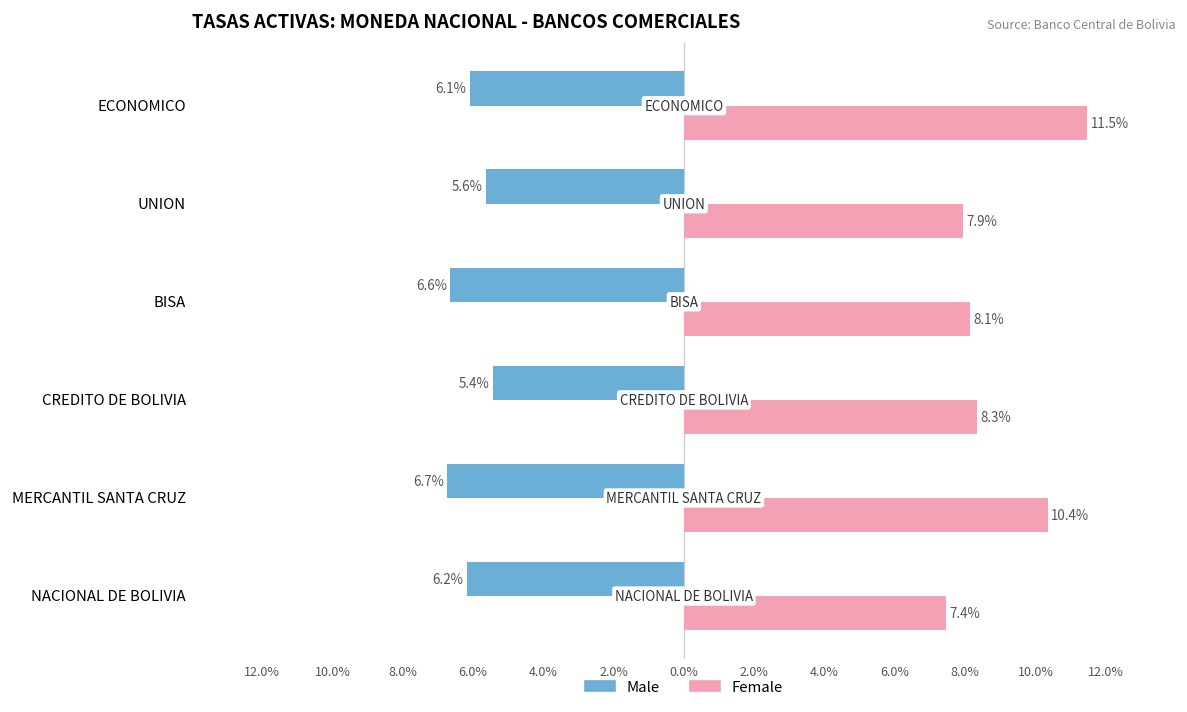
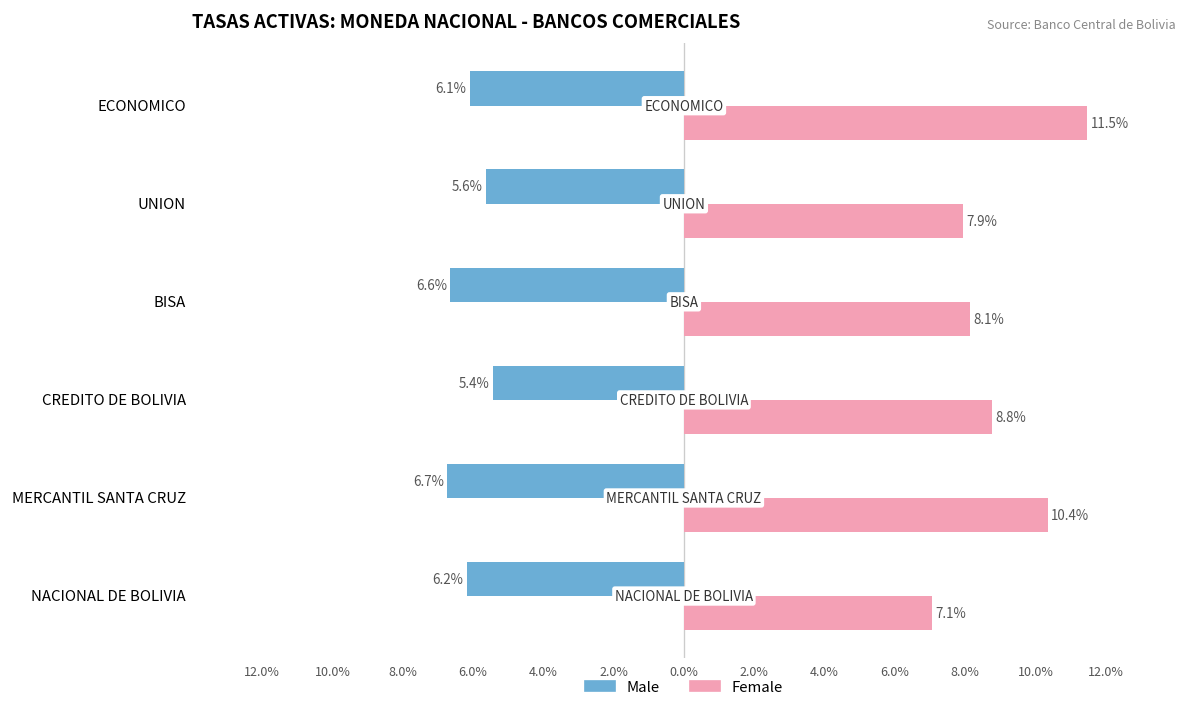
Female, CREDITO DE BOLIVIA: 8.3% -> 8.8%
Female, NACIONAL DE BOLIVIA: 7.4% -> 7.1%
